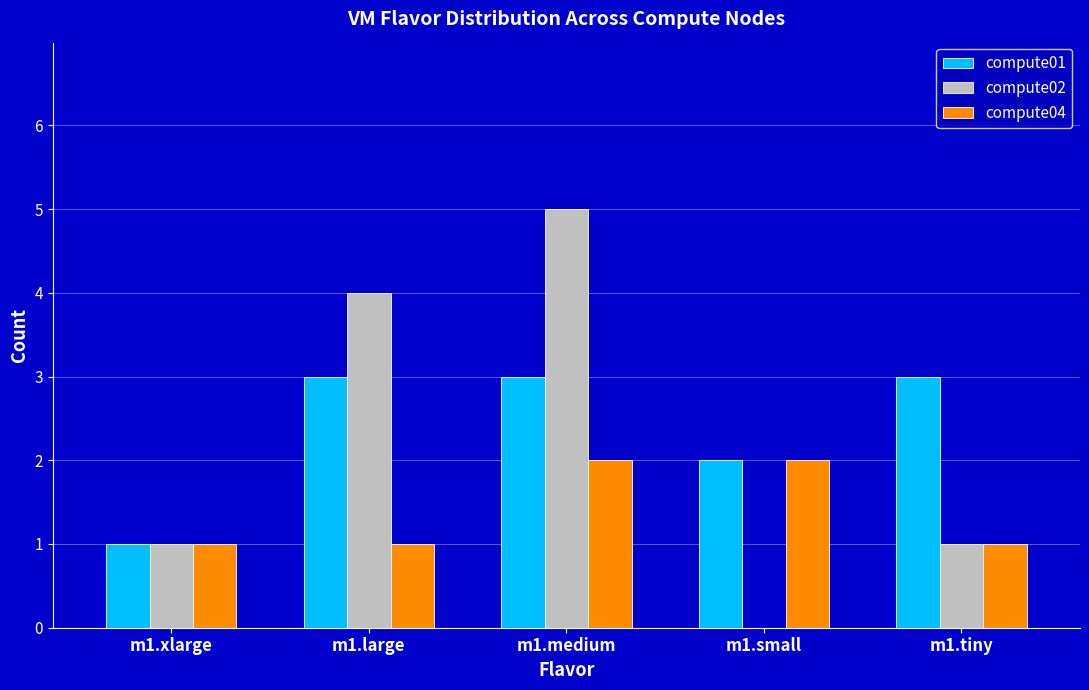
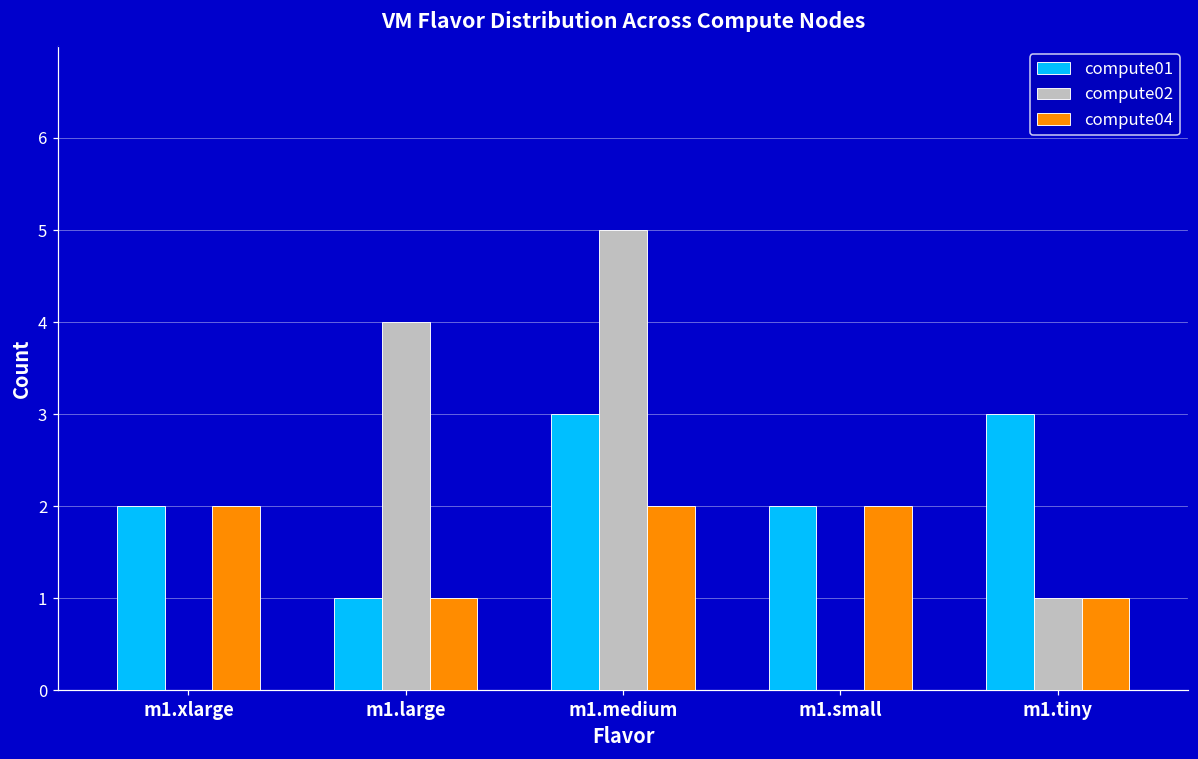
compute01, m1.xlarge: 1 -> 2
compute02, m1.xlarge: 1 -> 0
compute04, m1.xlarge: 1 -> 2
compute01, m1.large: 3 -> 1
